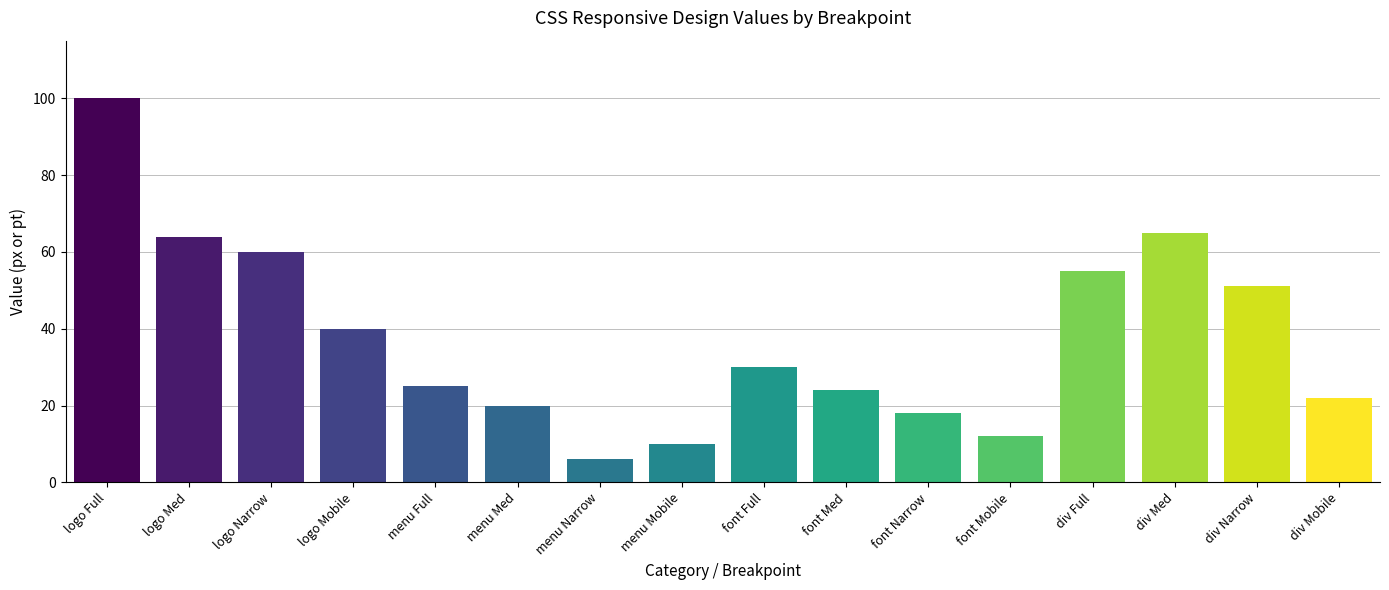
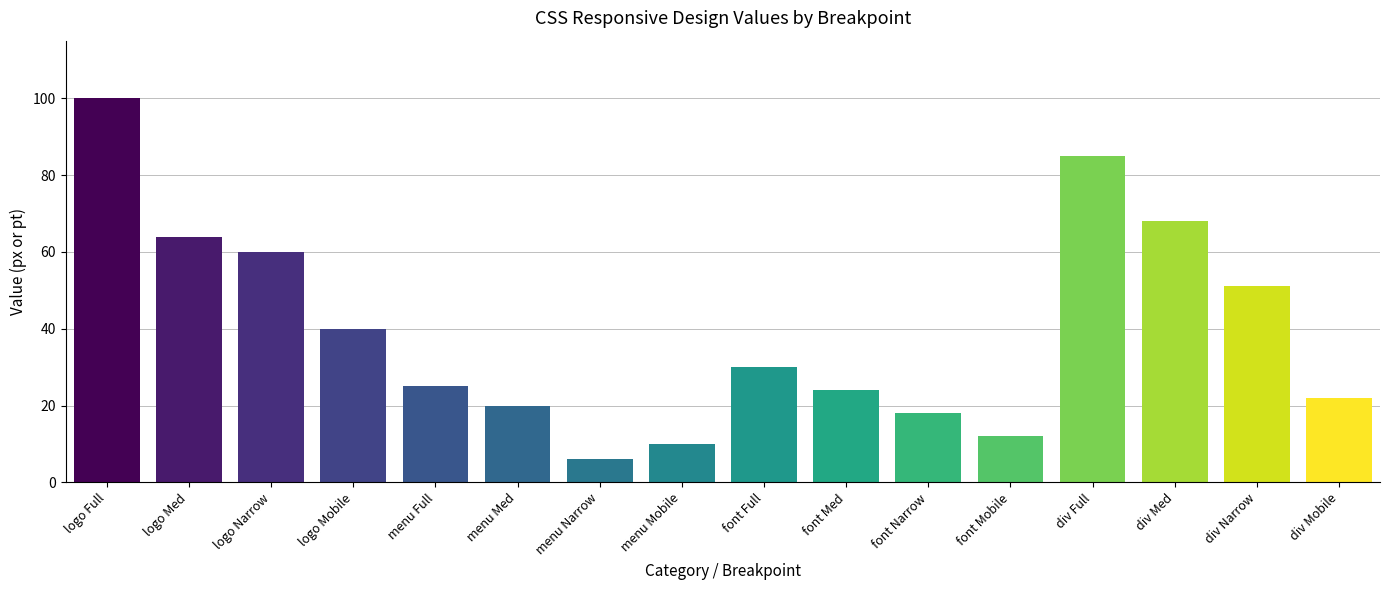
div Full: 55 -> 85
div Med: 65 -> 68
